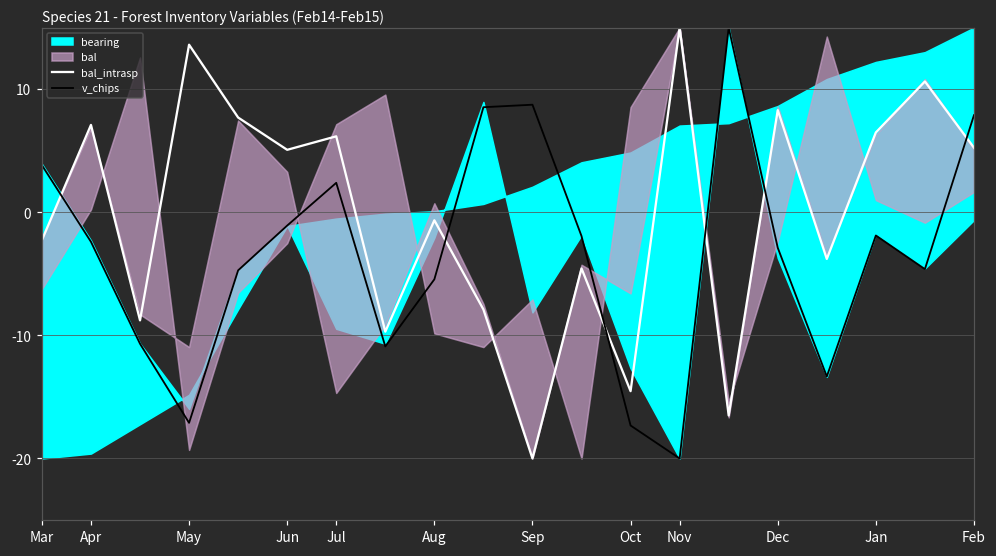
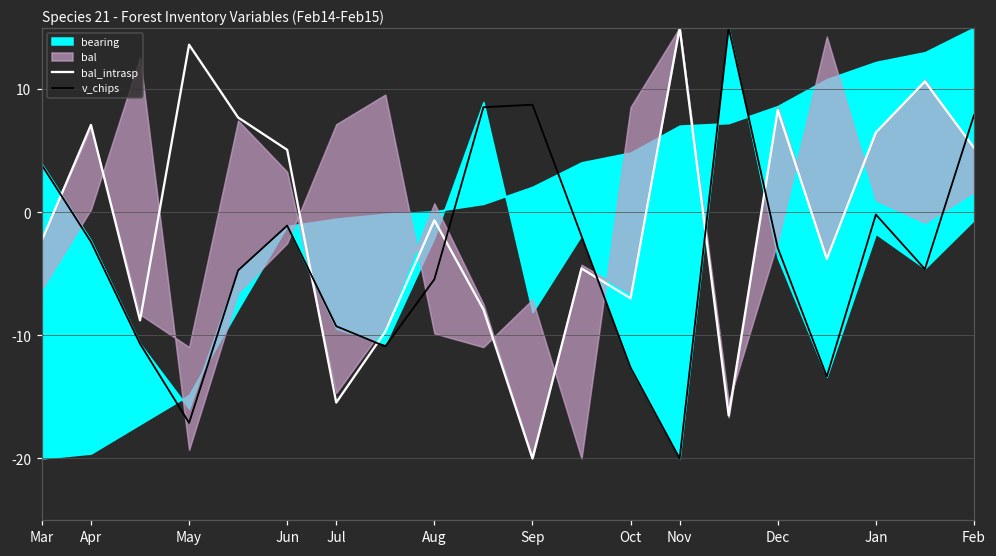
bal_intrasp, Jul: 6.2 -> -15.5
v_chips, Jul: 2.4 -> -9.3
bal_intrasp, Oct: -14.5 -> -7.0
v_chips, Oct: -17.3 -> -12.6
v_chips, Jan: -1.9 -> -0.2
